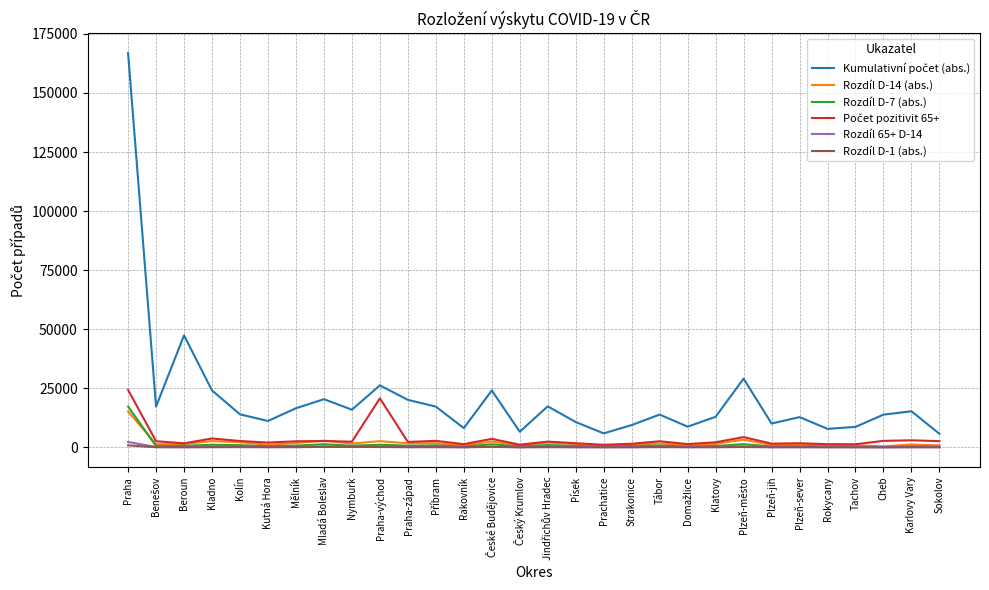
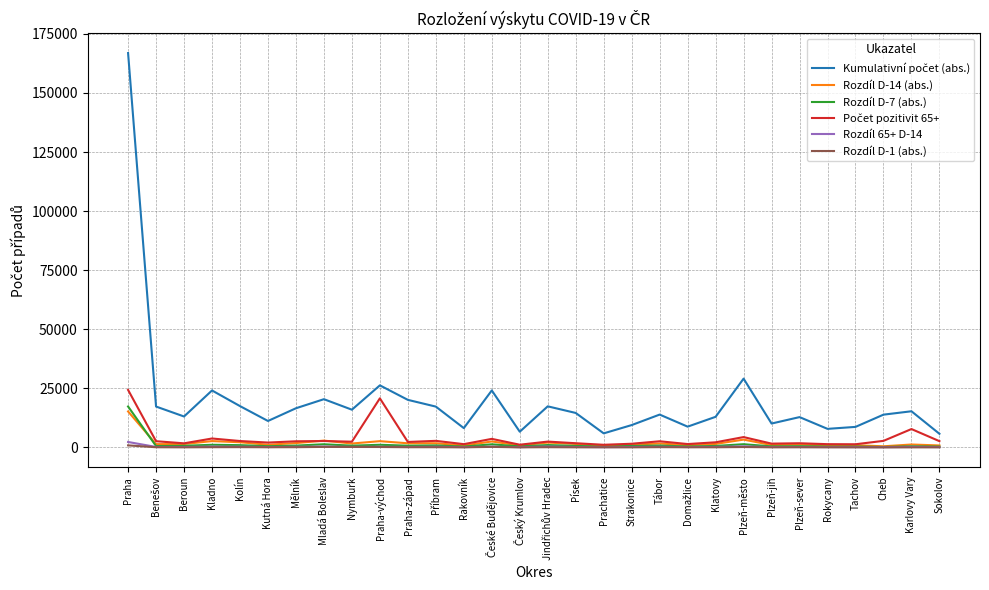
Kumulativní počet (abs.), Beroun: 47000 -> 13000
Kumulativní počet (abs.), Kolín: 14000 -> 17000
Kumulativní počet (abs.), Písek: 11000 -> 15000
Počet pozitivit 65+, Karlovy Vary: 3000 -> 8000
